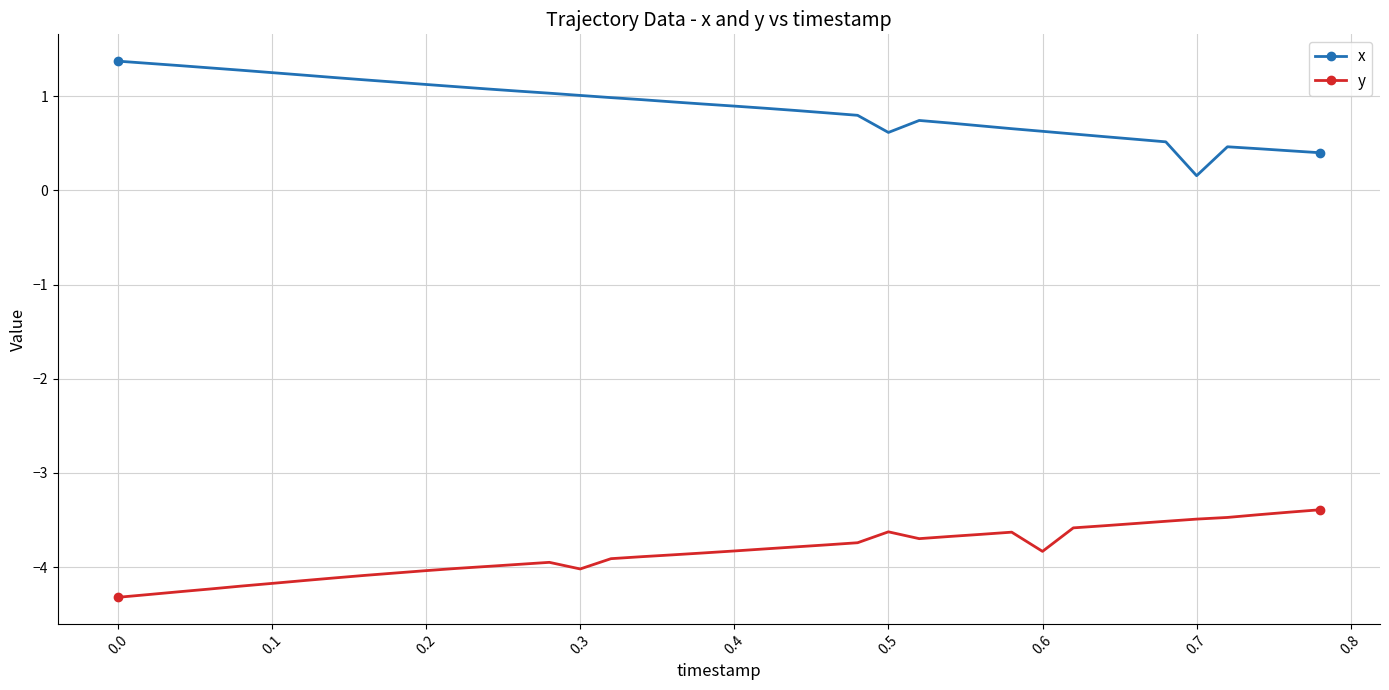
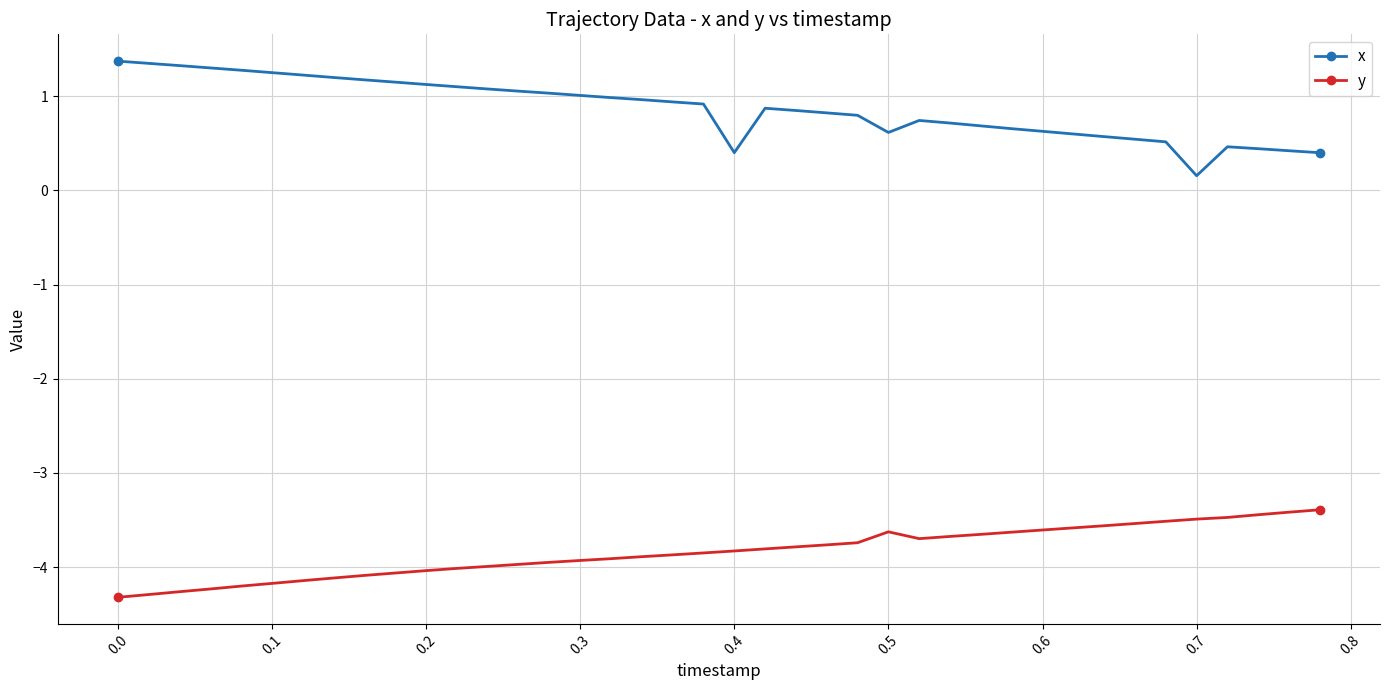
y, 0.3: -4.0 -> -3.9
x, 0.4: 0.9 -> 0.4
y, 0.6: -3.8 -> -3.6
